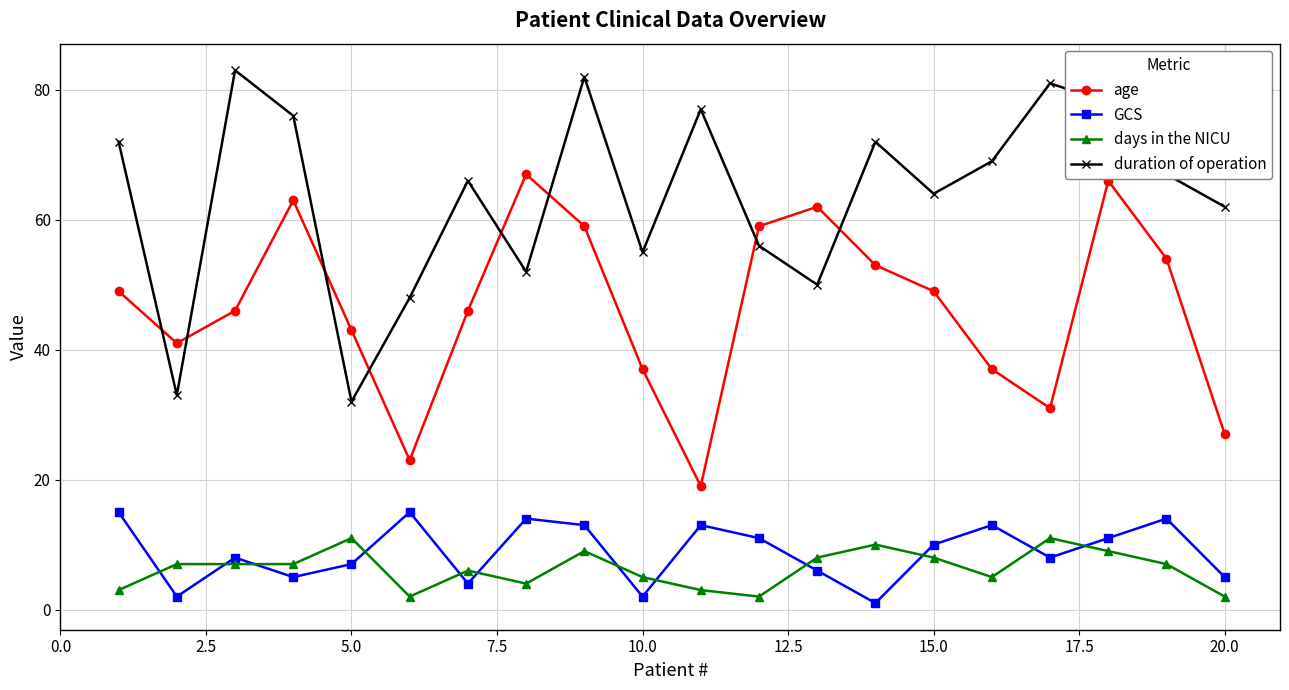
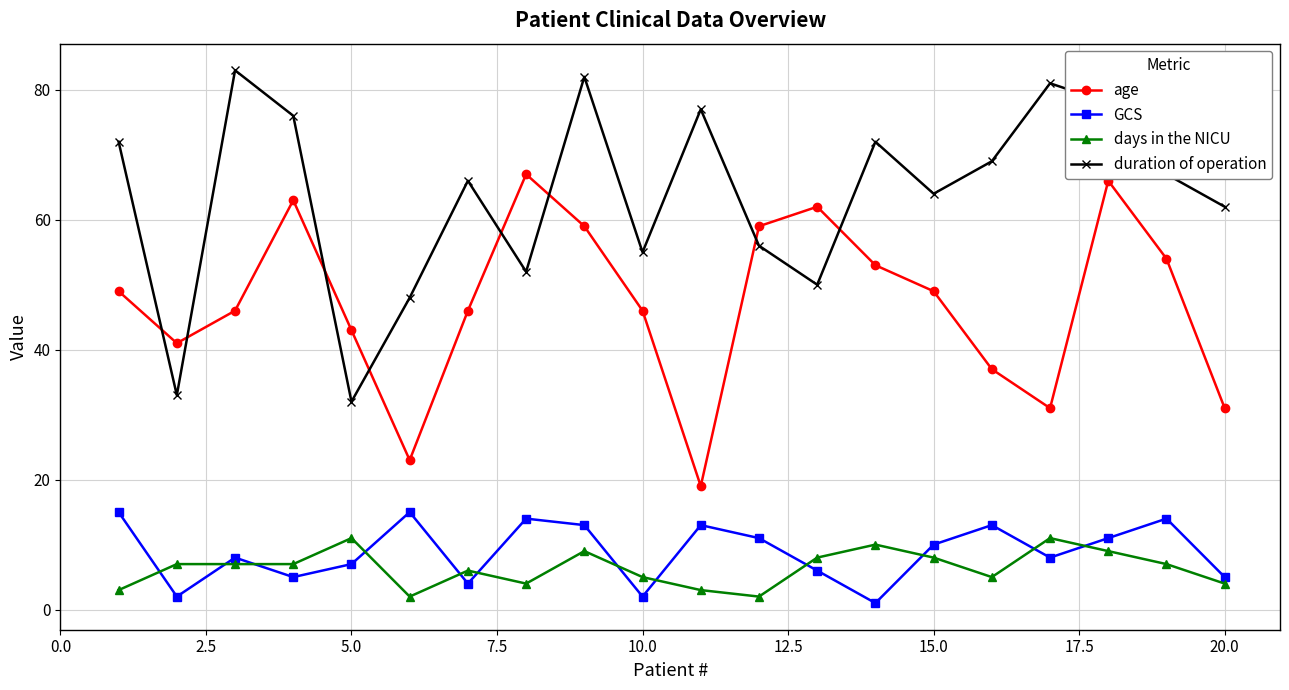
age, 10.0: 37 -> 46
age, 20.0: 27 -> 31
days in the NICU, 20.0: 2 -> 4
